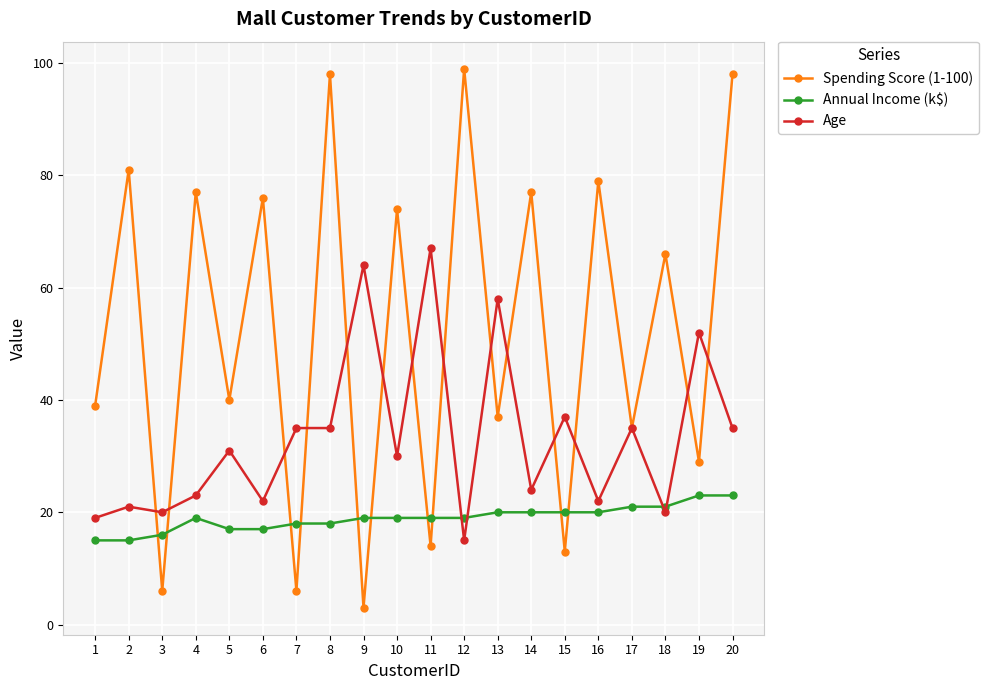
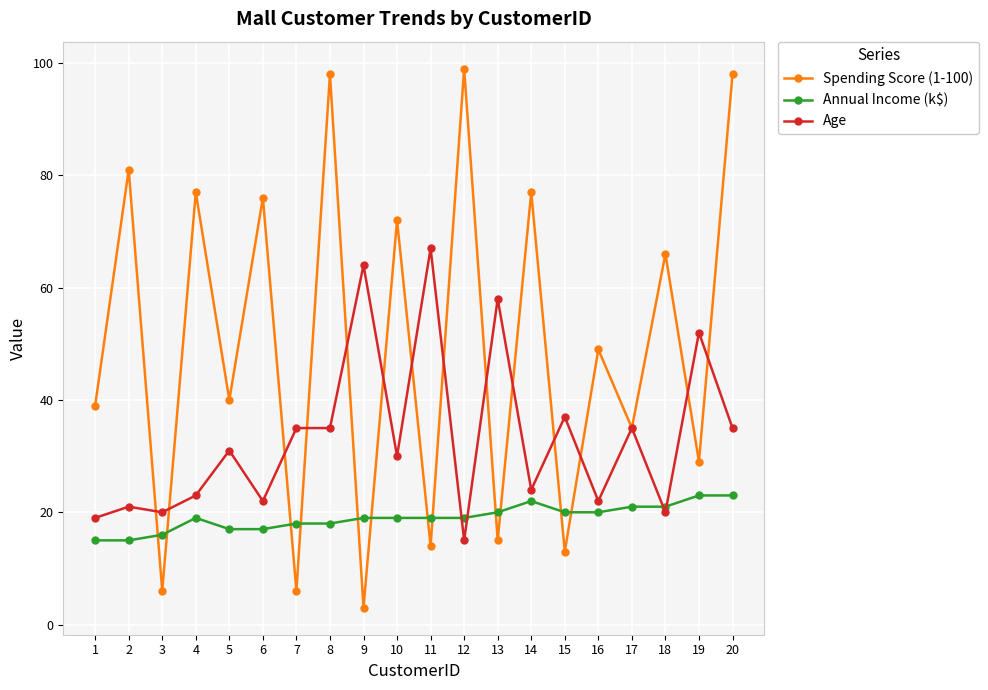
Spending Score (1-100), 10: 74 -> 72
Spending Score (1-100), 13: 37 -> 15
Annual Income (k$), 14: 20 -> 22
Spending Score (1-100), 16: 79 -> 49
